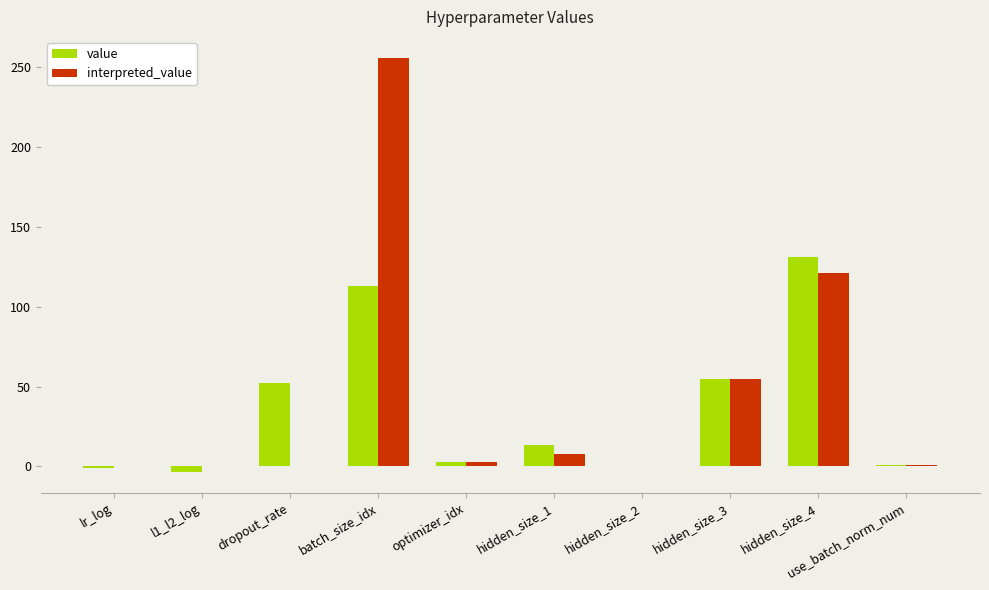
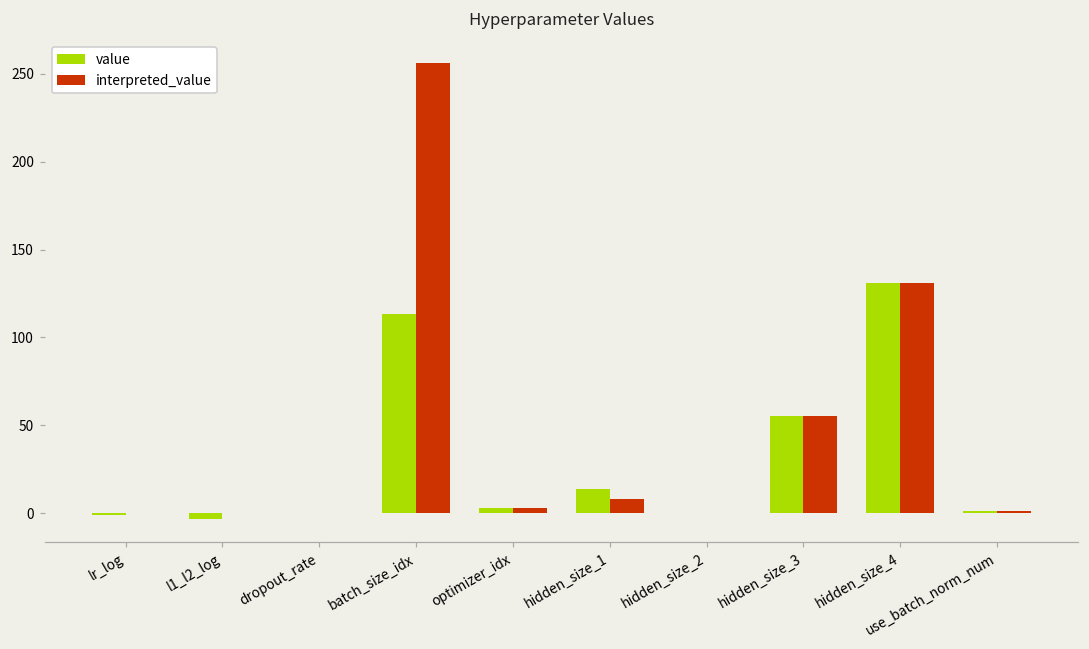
value, dropout_rate: 52 -> 0
interpreted_value, hidden_size_4: 121 -> 131
